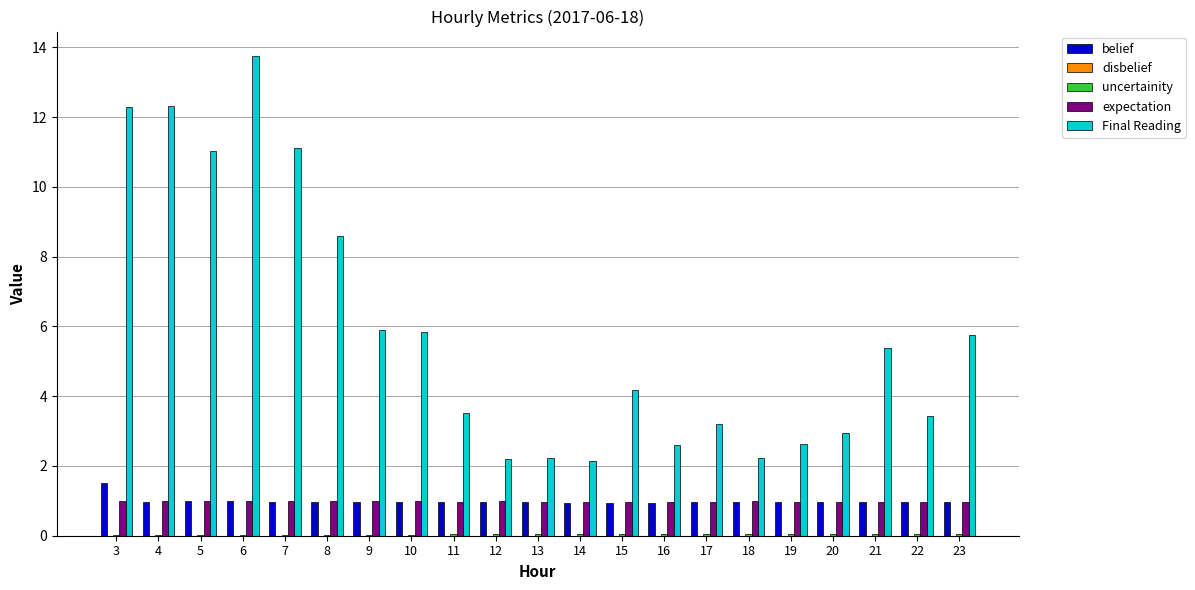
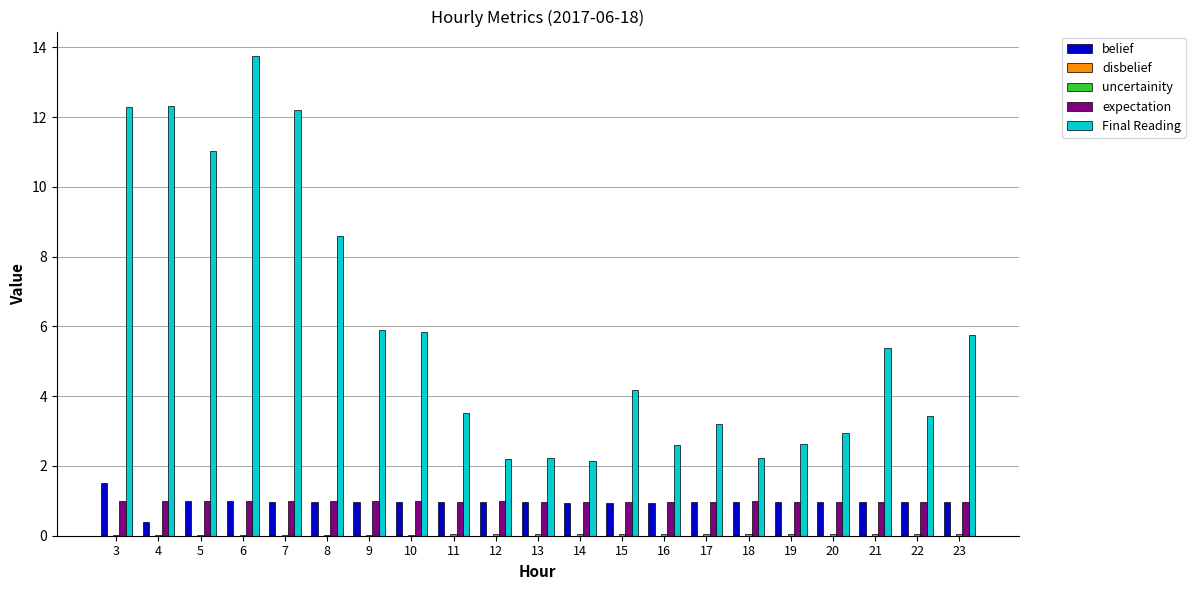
belief, 4: 1.0 -> 0.4
Final Reading, 7: 11.1 -> 12.2
